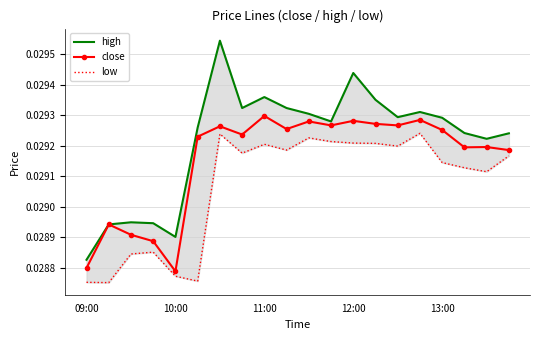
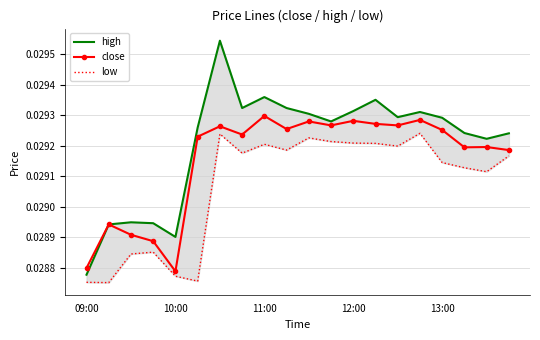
high, 09:00: 0.02883 -> 0.02878
high, 12:00: 0.02944 -> 0.02931
